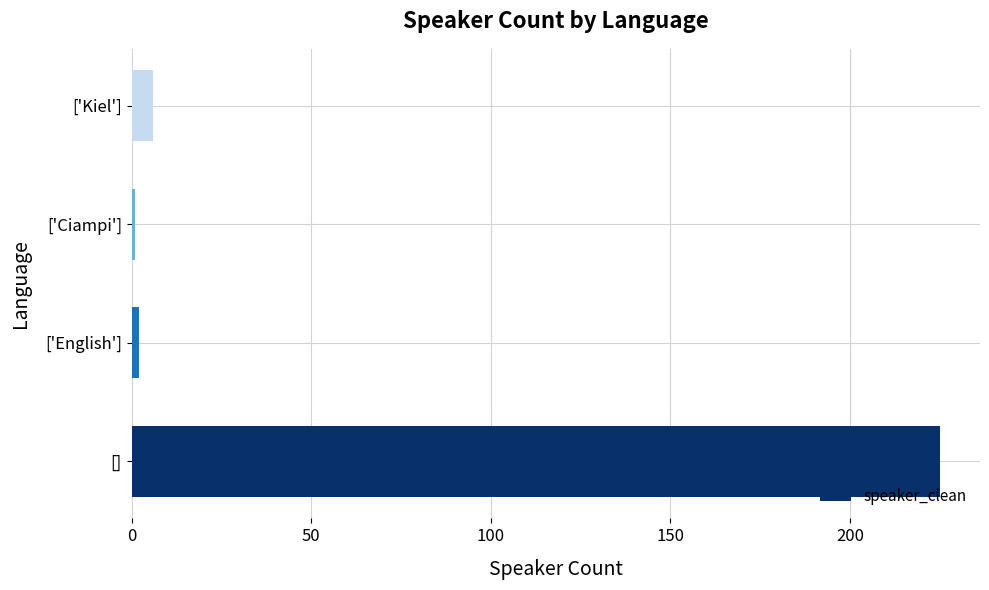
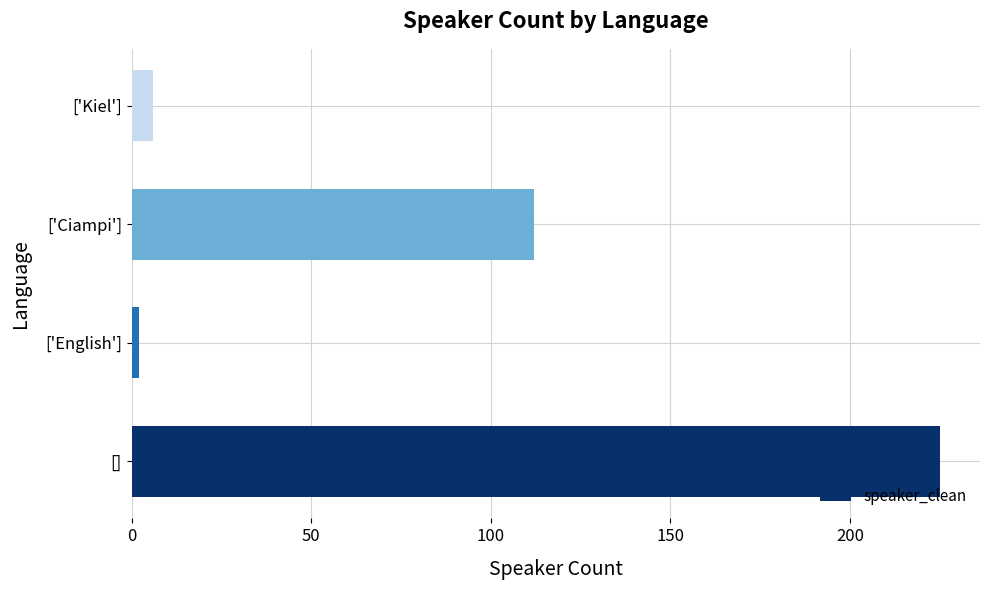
['Ciampi']: 1 -> 112
